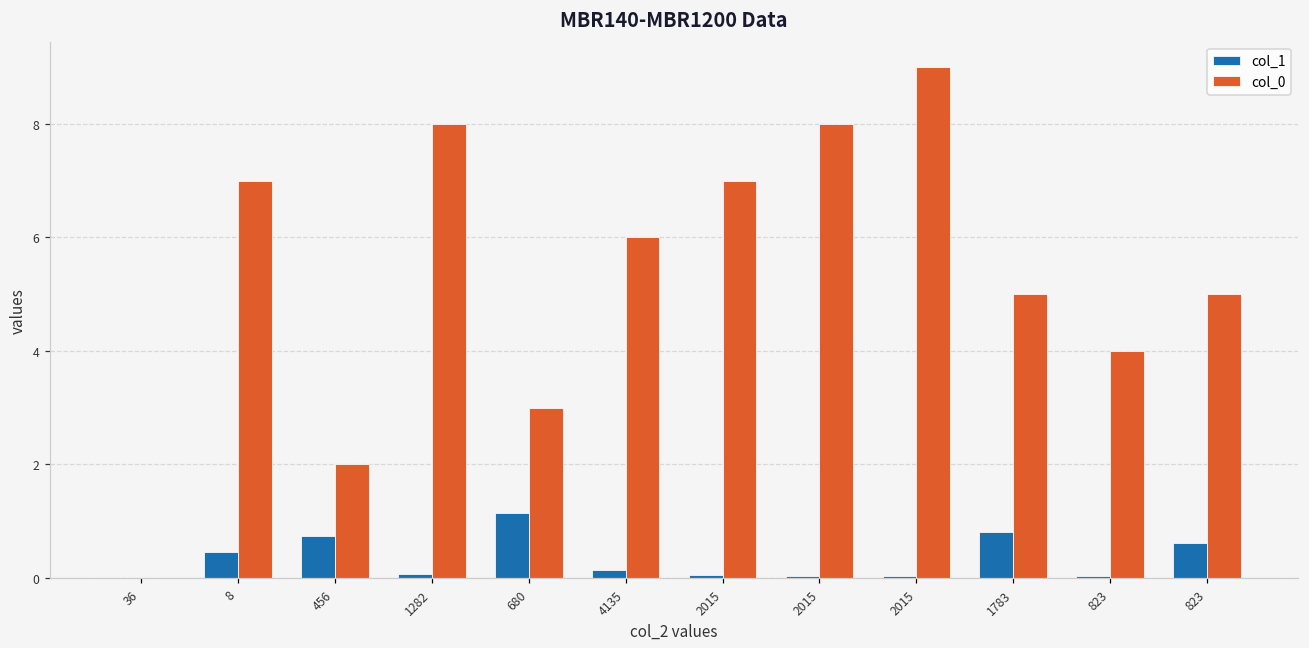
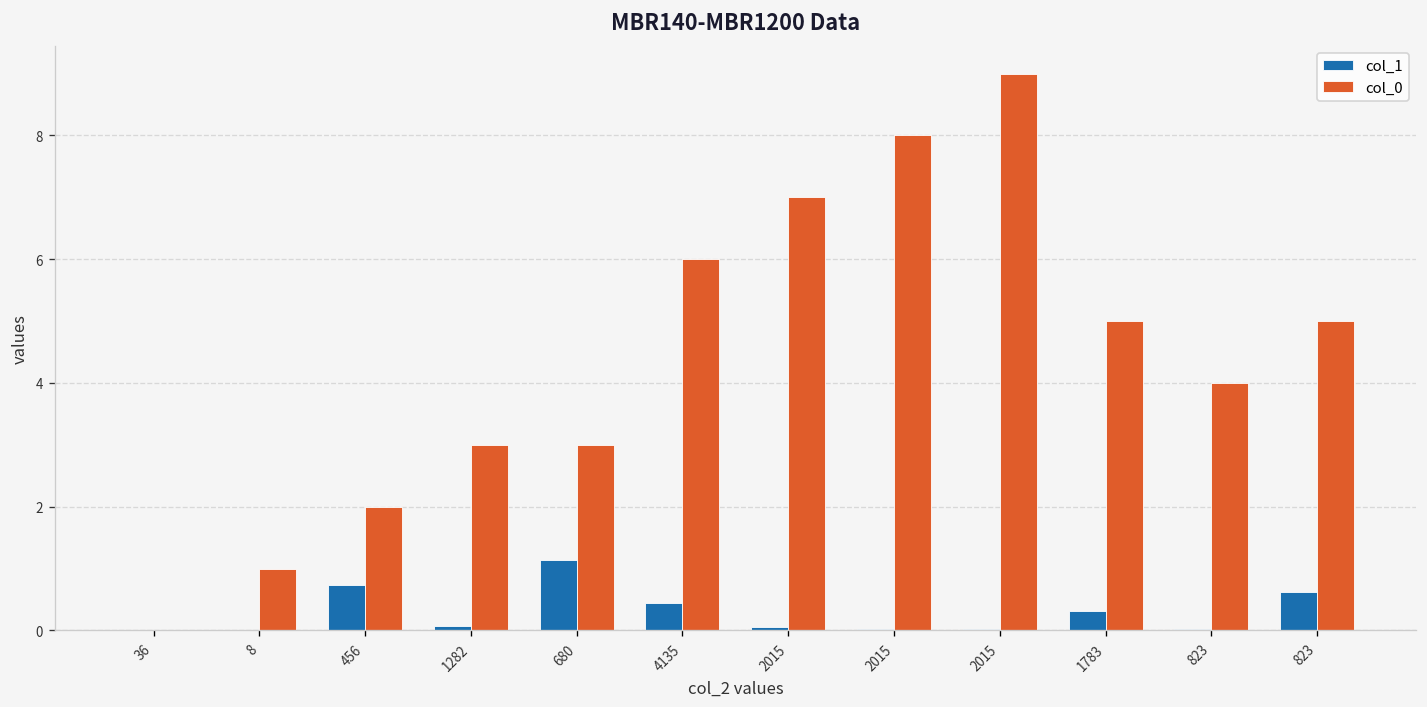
col_1, 8: 0.5 -> 0.0
col_0, 8: 7 -> 1
col_0, 1282: 8 -> 3
col_1, 4135: 0.1 -> 0.4
col_1, 1783: 0.8 -> 0.3
